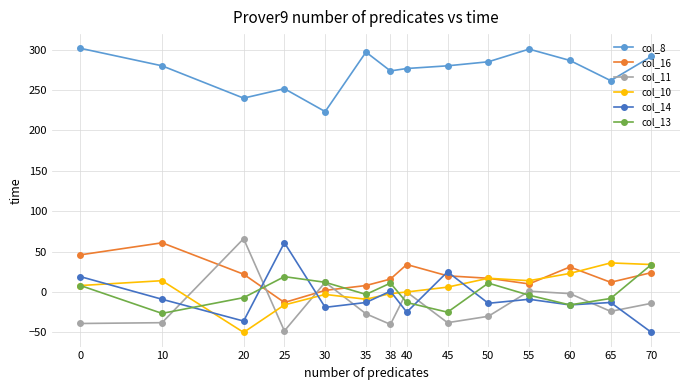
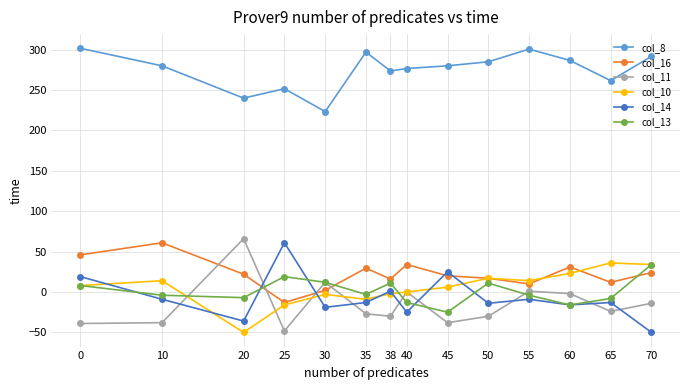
col_13, 10: -30 -> 0
col_16, 35: 10 -> 30
col_11, 38: -40 -> -30
